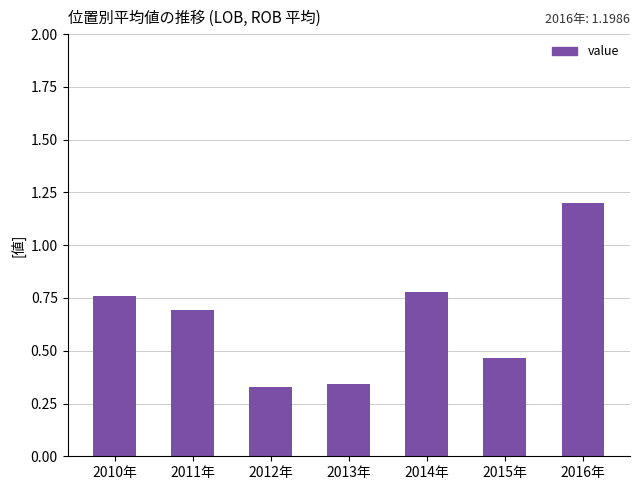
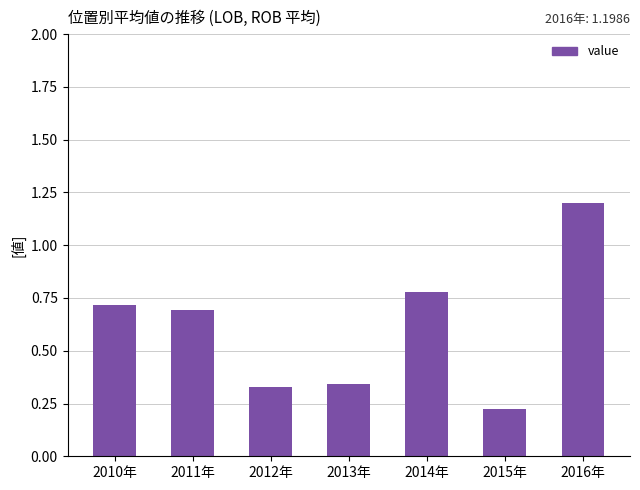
2010年: 0.76 -> 0.72
2015年: 0.47 -> 0.22
